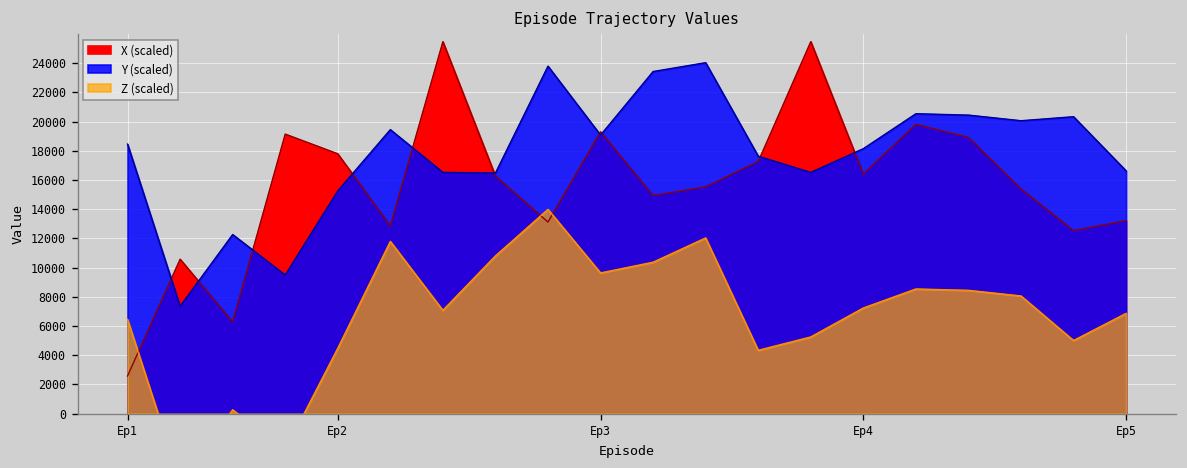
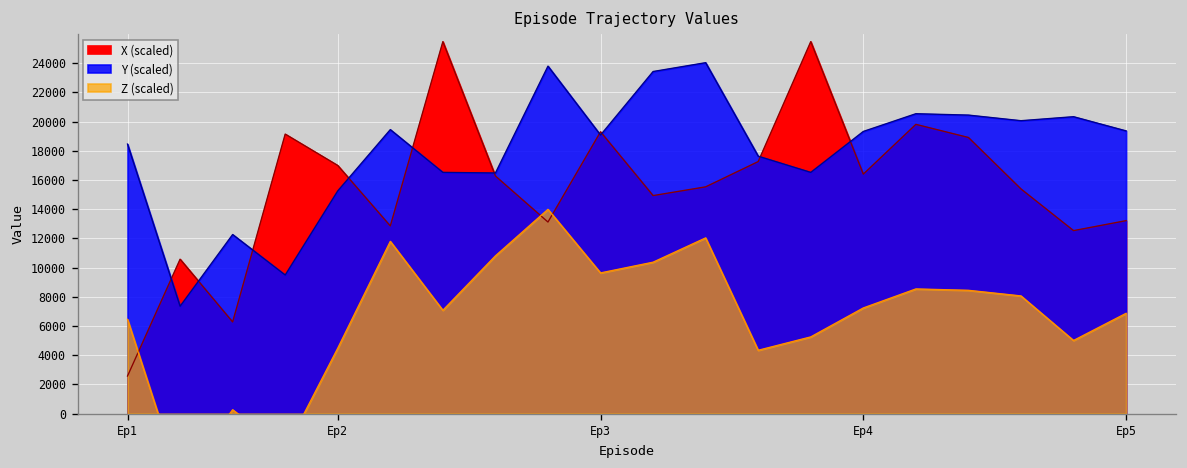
X (scaled), Ep2: 17800 -> 17000
Y (scaled), Ep4: 18100 -> 19300
Y (scaled), Ep5: 16600 -> 19400
